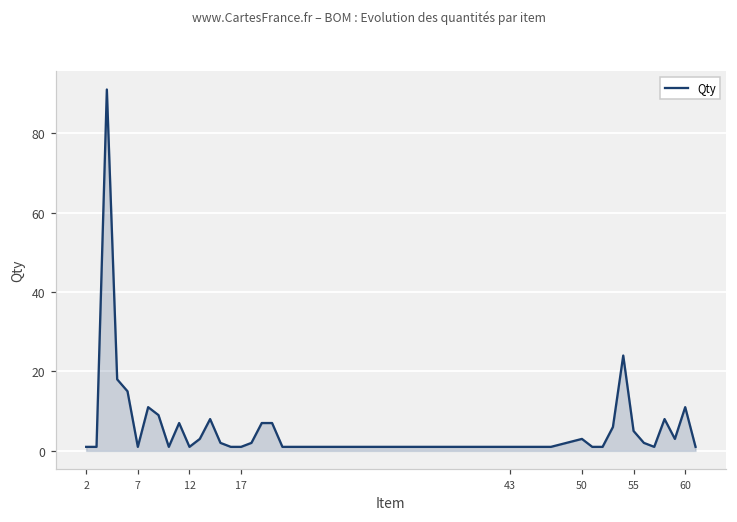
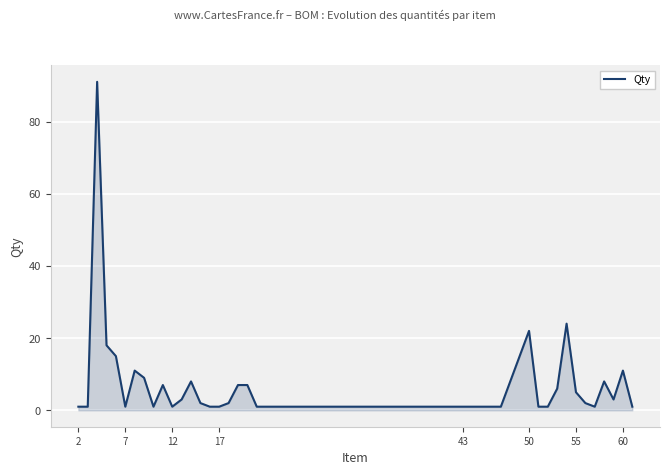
50: 3 -> 22
